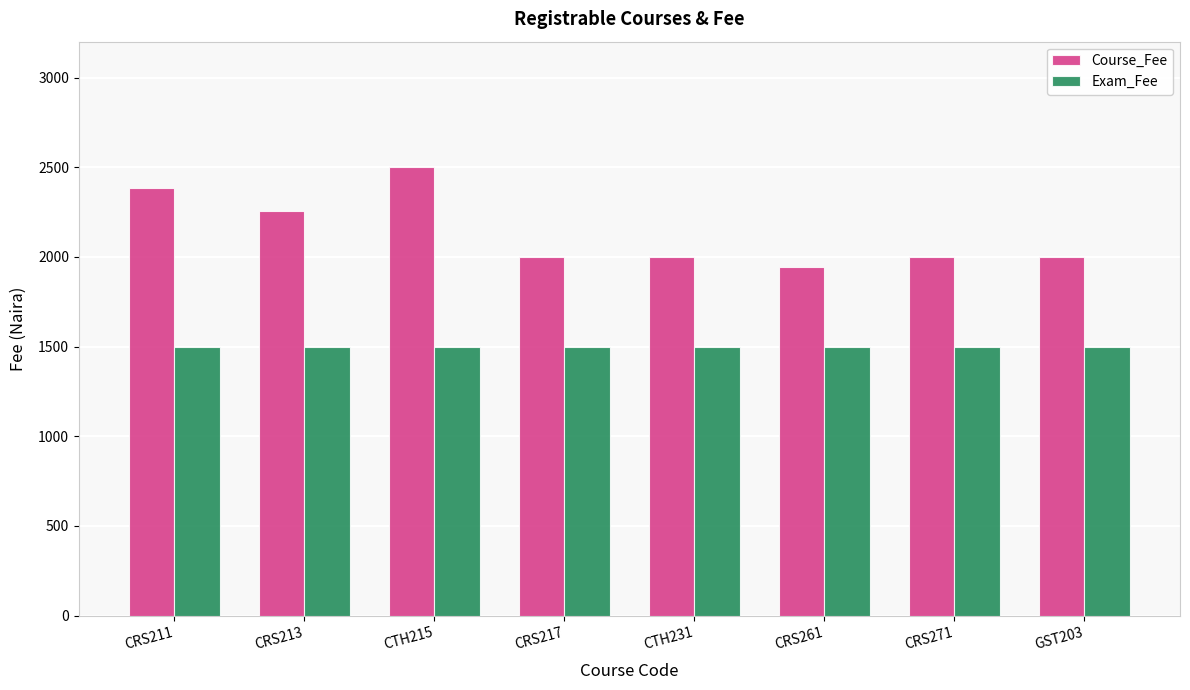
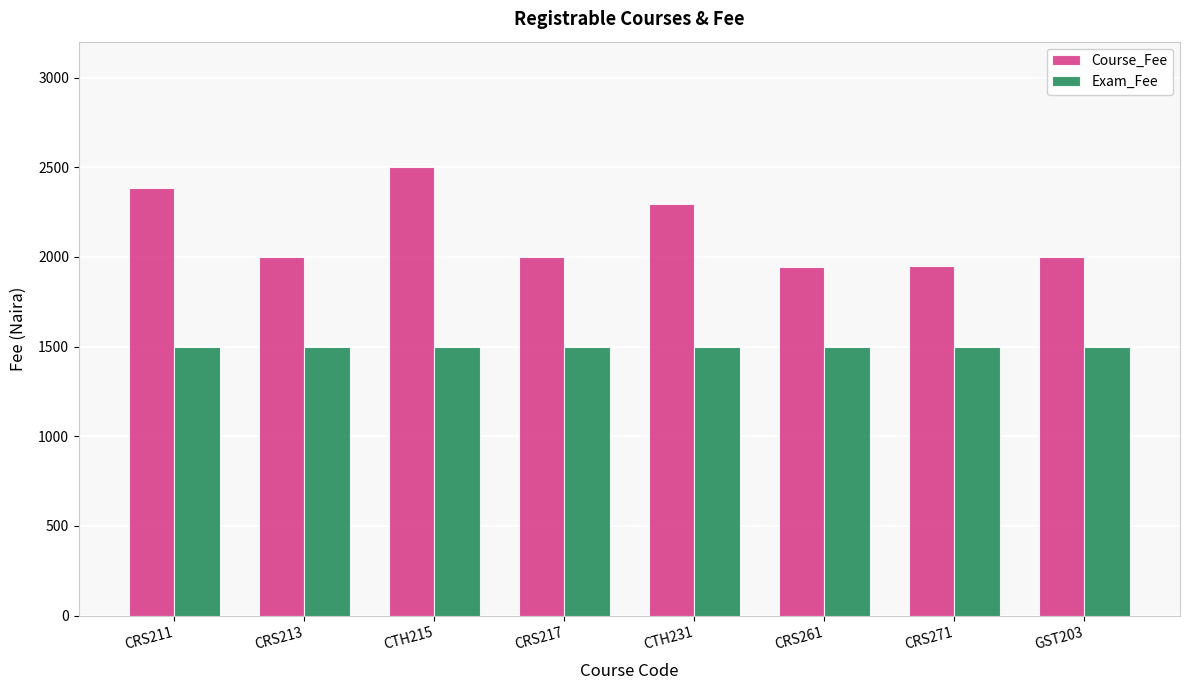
Course_Fee, CRS213: 2250 -> 2000
Course_Fee, CTH231: 2000 -> 2290
Course_Fee, CRS271: 2000 -> 1950
